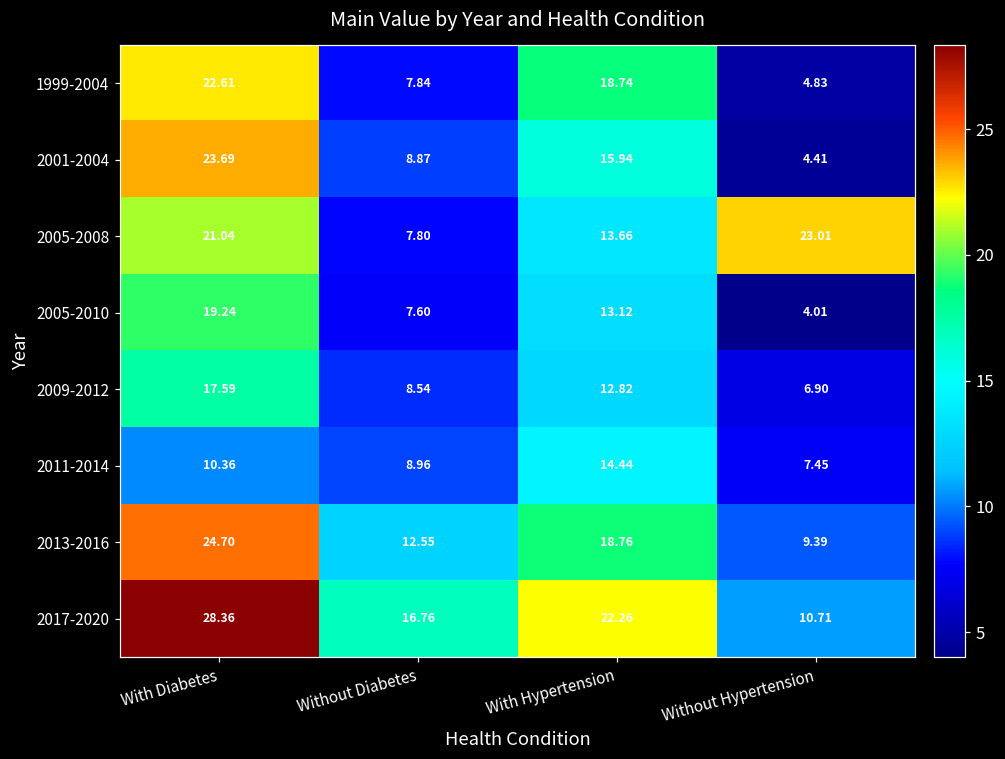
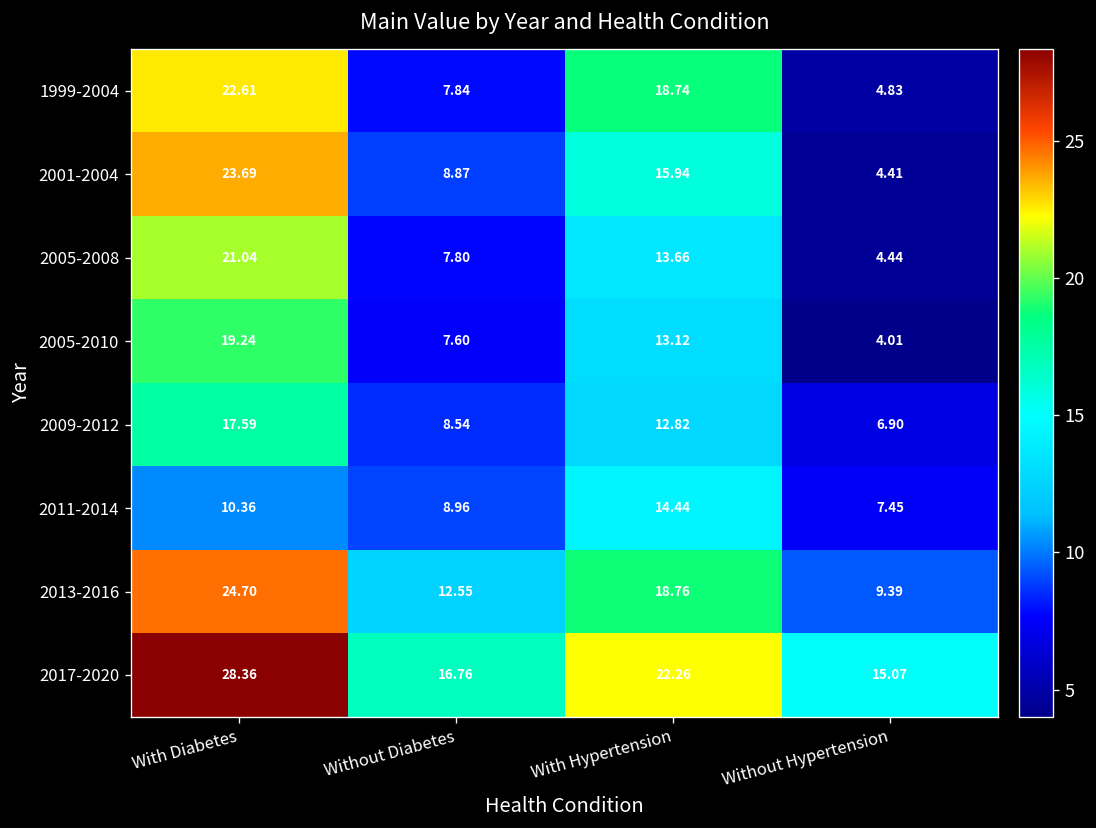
2005-2008, Without Hypertension: 23.01 -> 4.44
2017-2020, Without Hypertension: 10.71 -> 15.07
